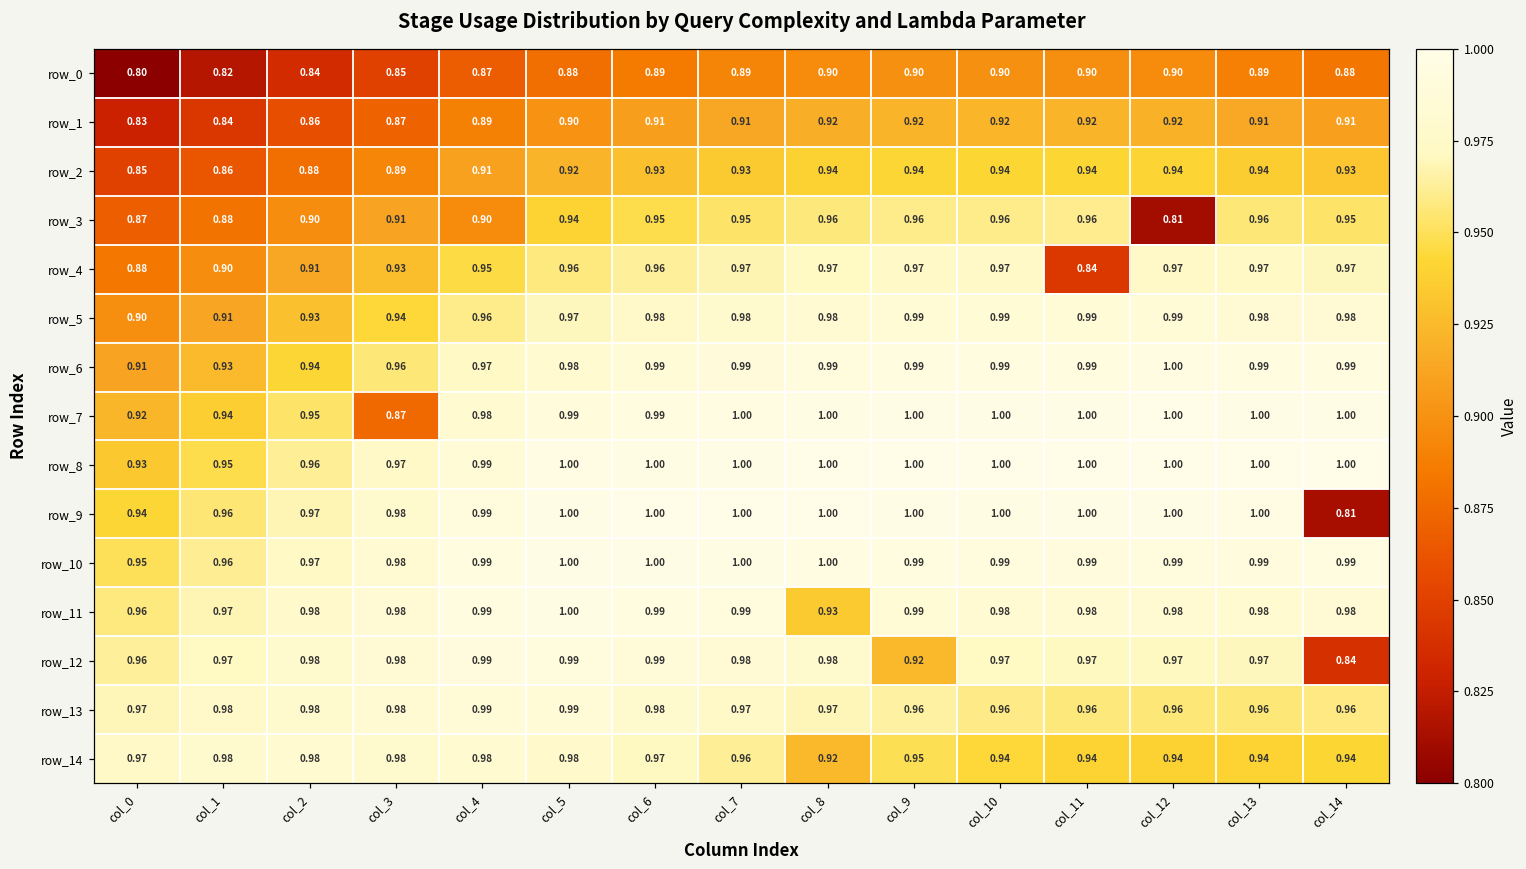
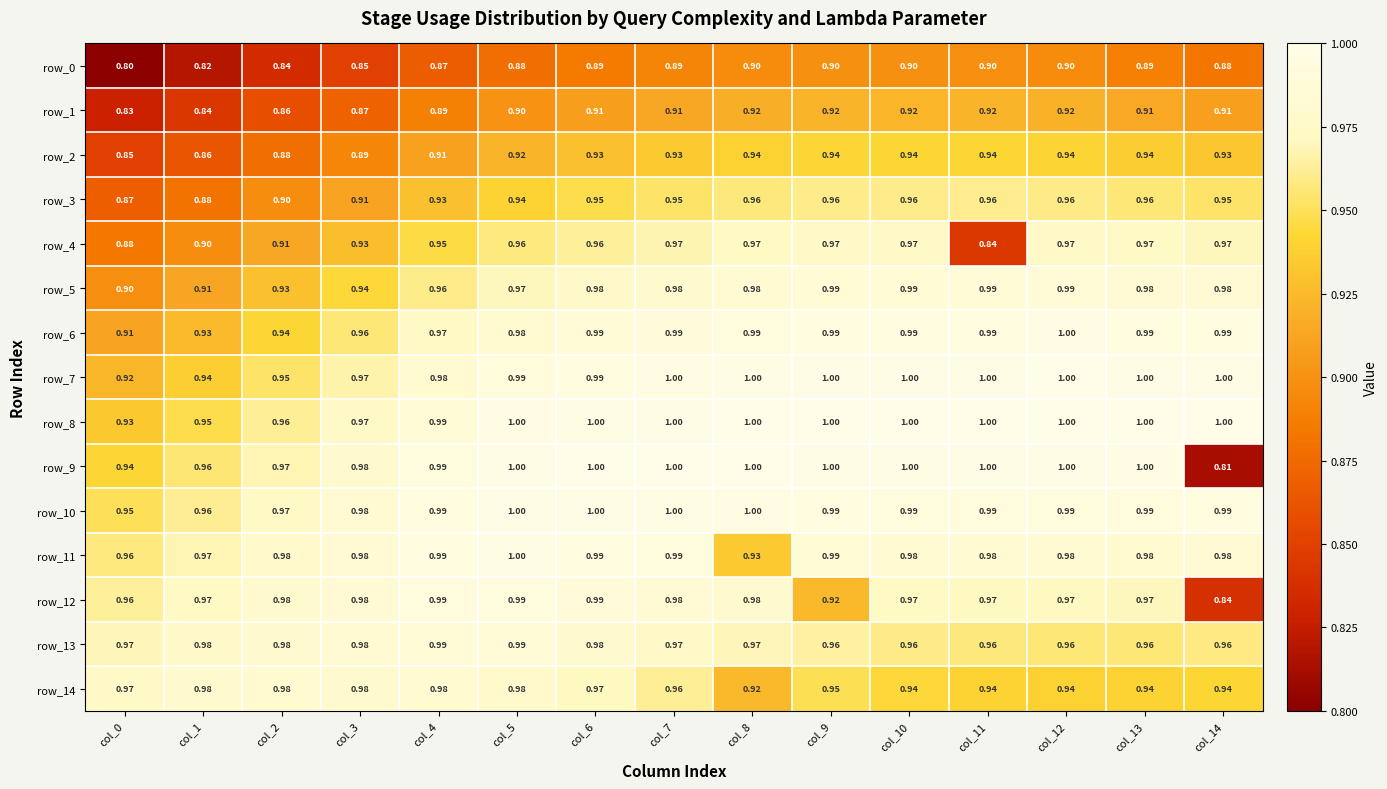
row_3, col_4: 0.90 -> 0.93
row_3, col_12: 0.81 -> 0.96
row_7, col_3: 0.87 -> 0.97
